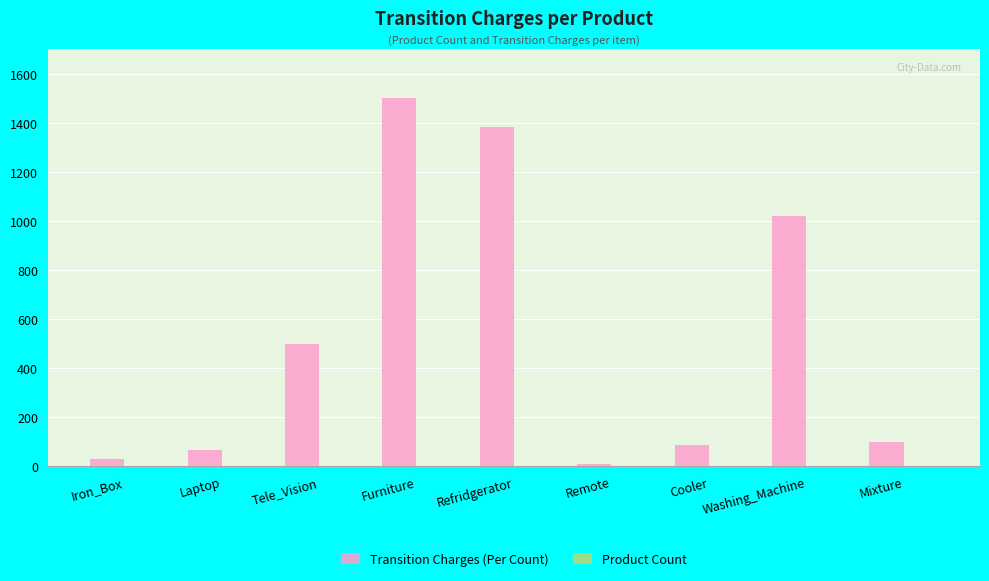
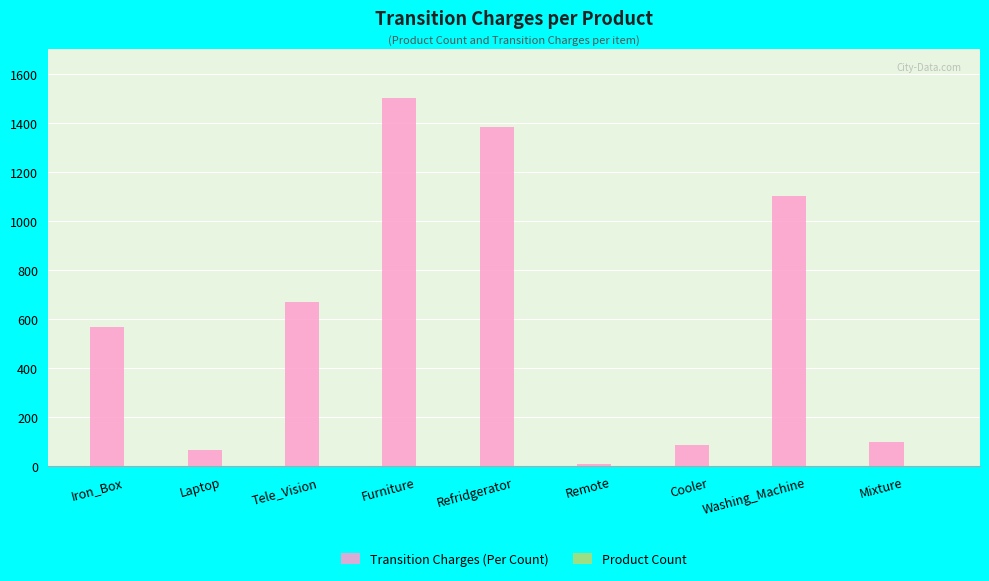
Transition Charges (Per Count), Iron_Box: 30 -> 570
Transition Charges (Per Count), Tele_Vision: 500 -> 670
Transition Charges (Per Count), Washing_Machine: 1020 -> 1100
